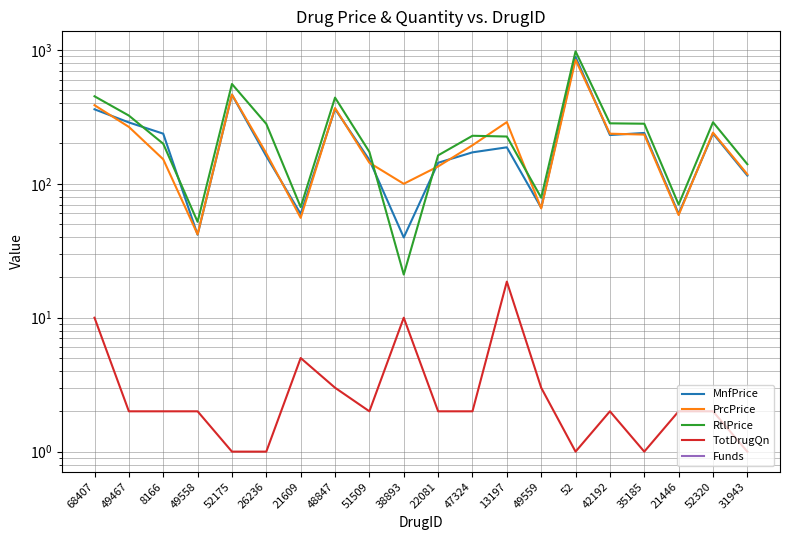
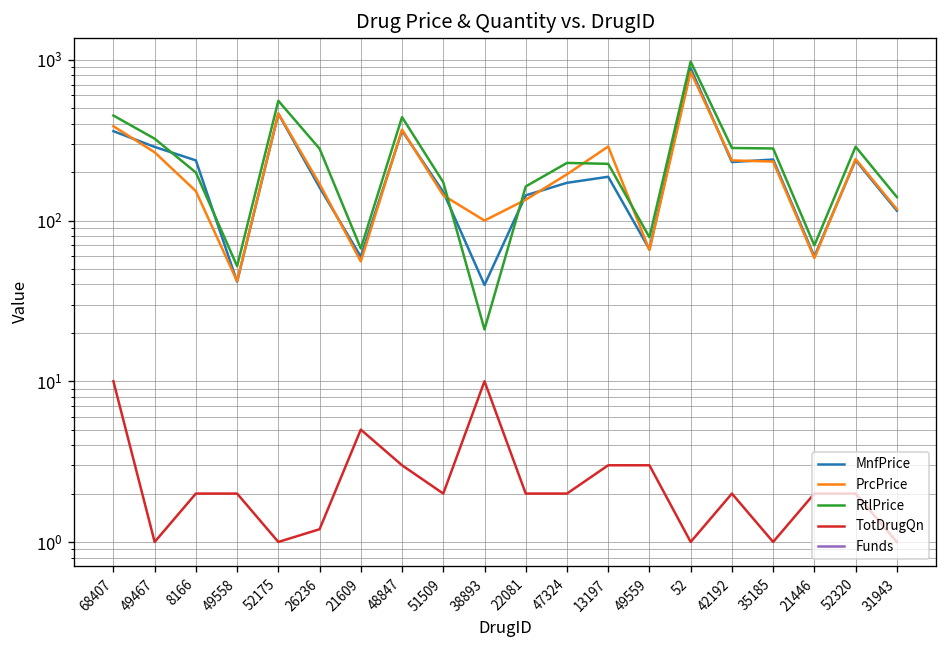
TotDrugQn, 49467: 2 -> 1
TotDrugQn, 26236: 1.0 -> 1.2
TotDrugQn, 13197: 19 -> 3.0
